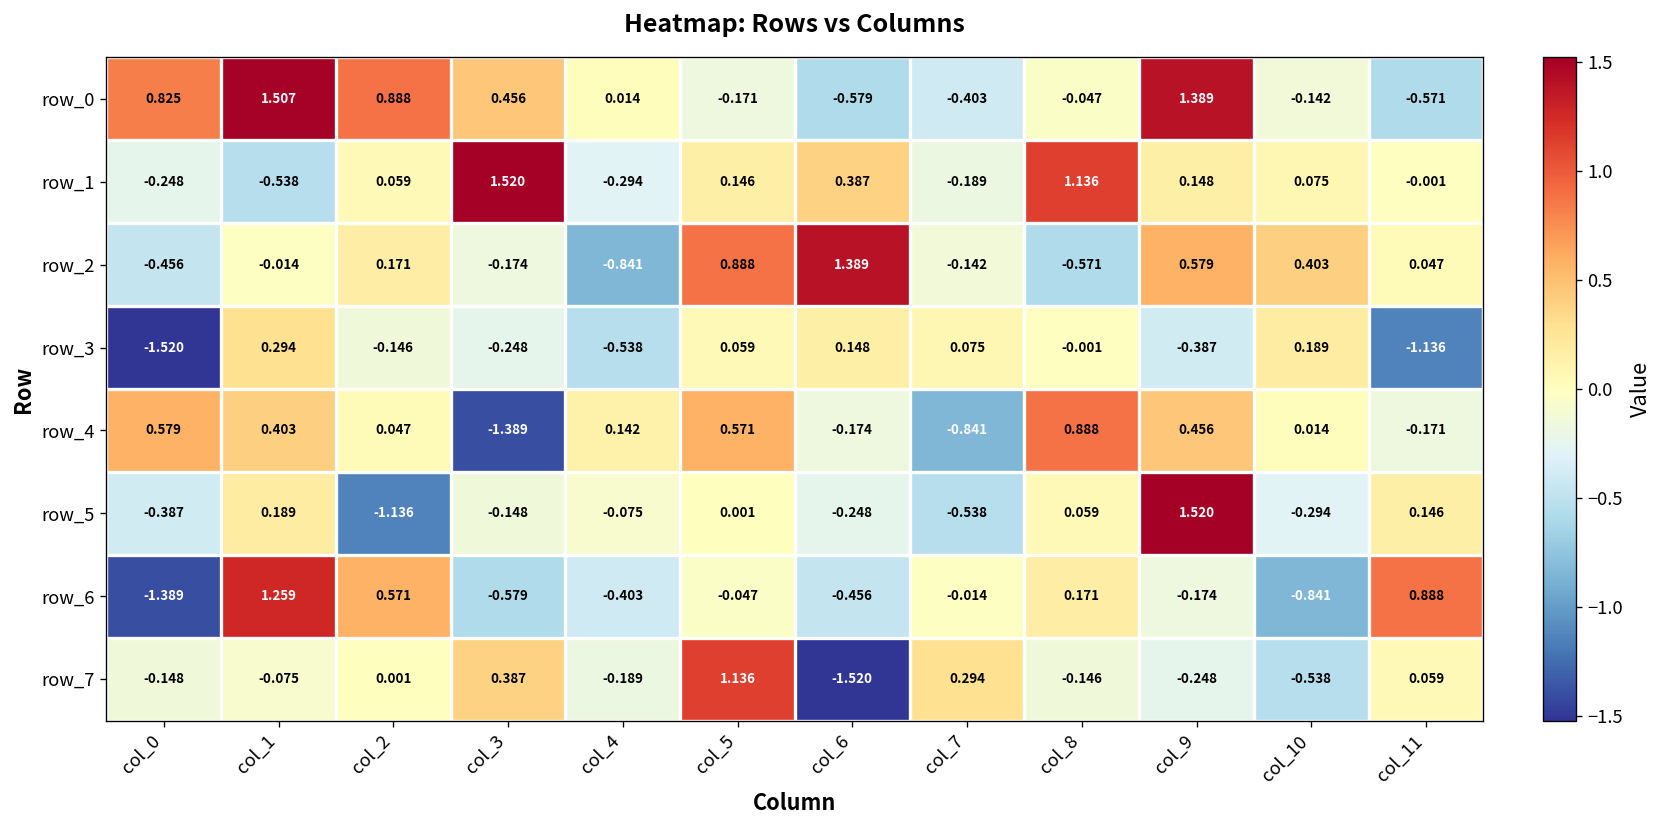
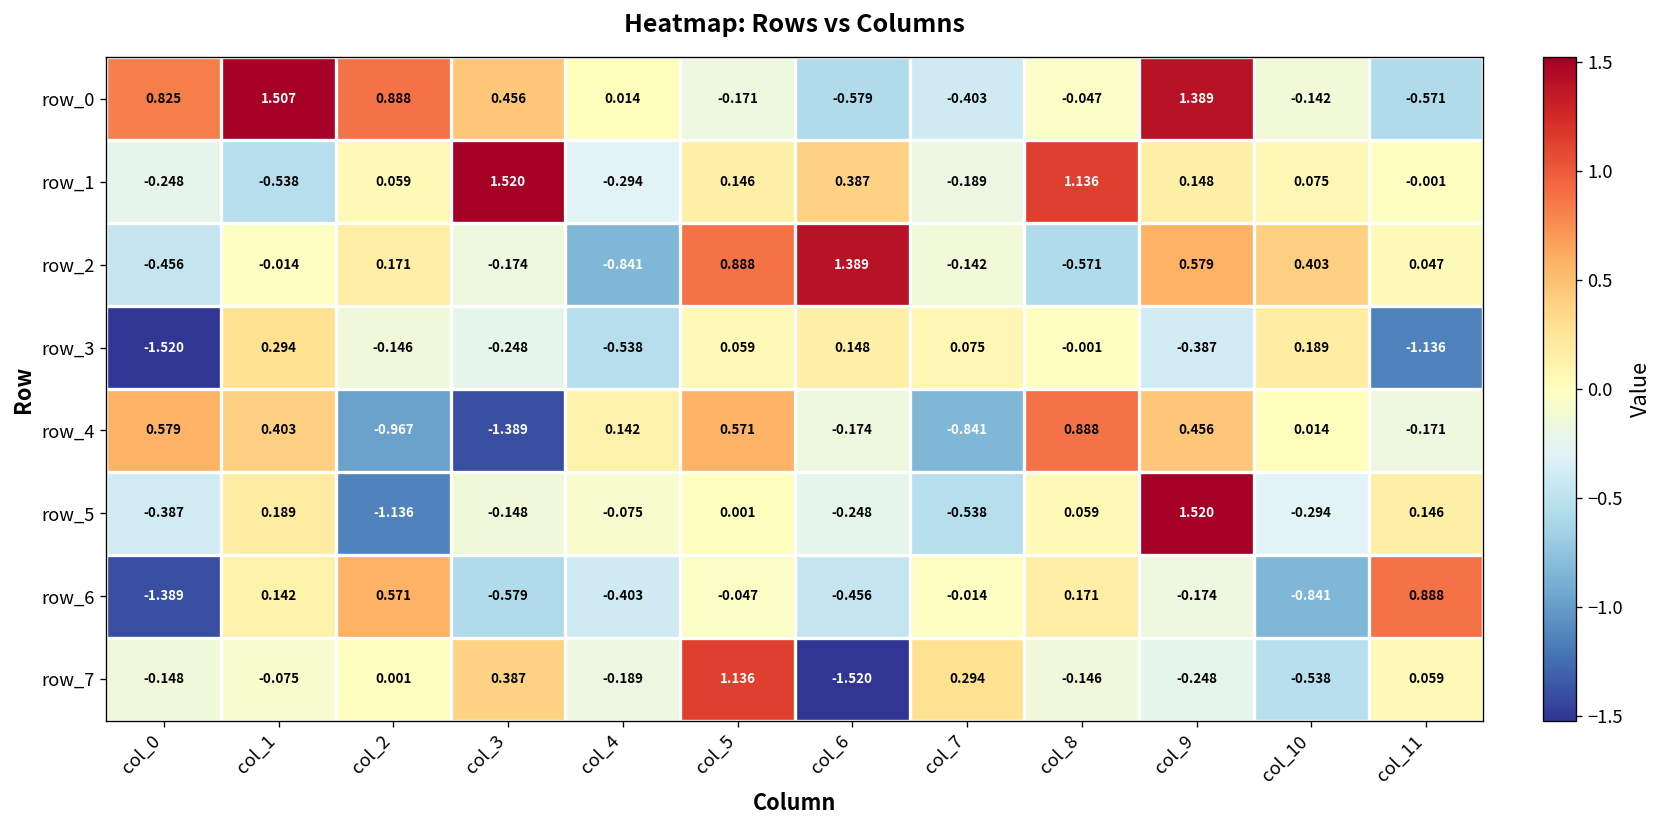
row_4, col_2: 0.047 -> -0.967
row_6, col_1: 1.259 -> 0.142
